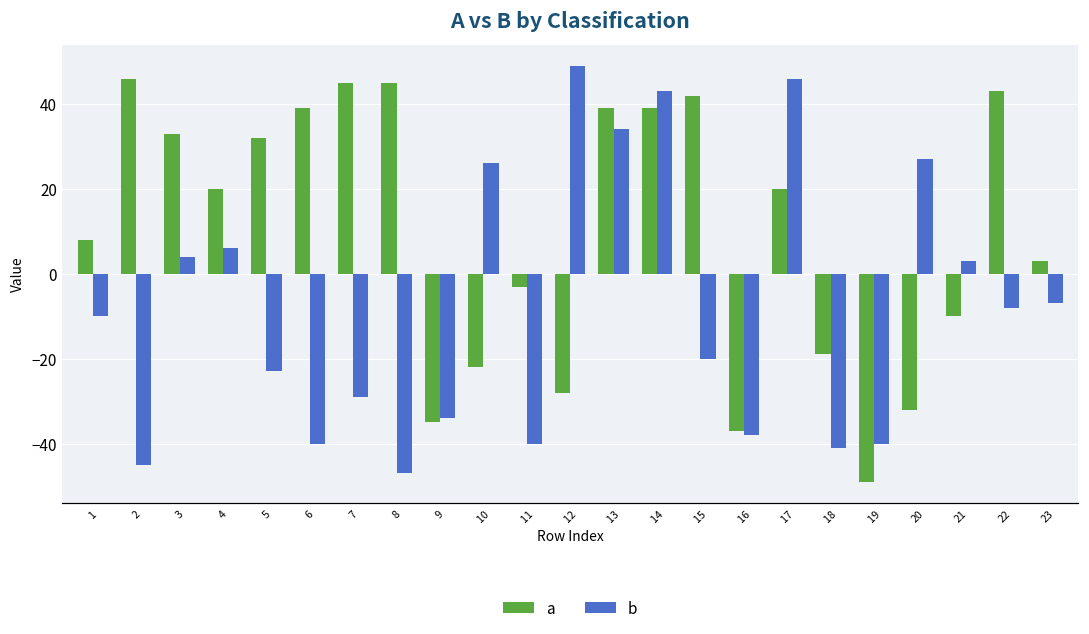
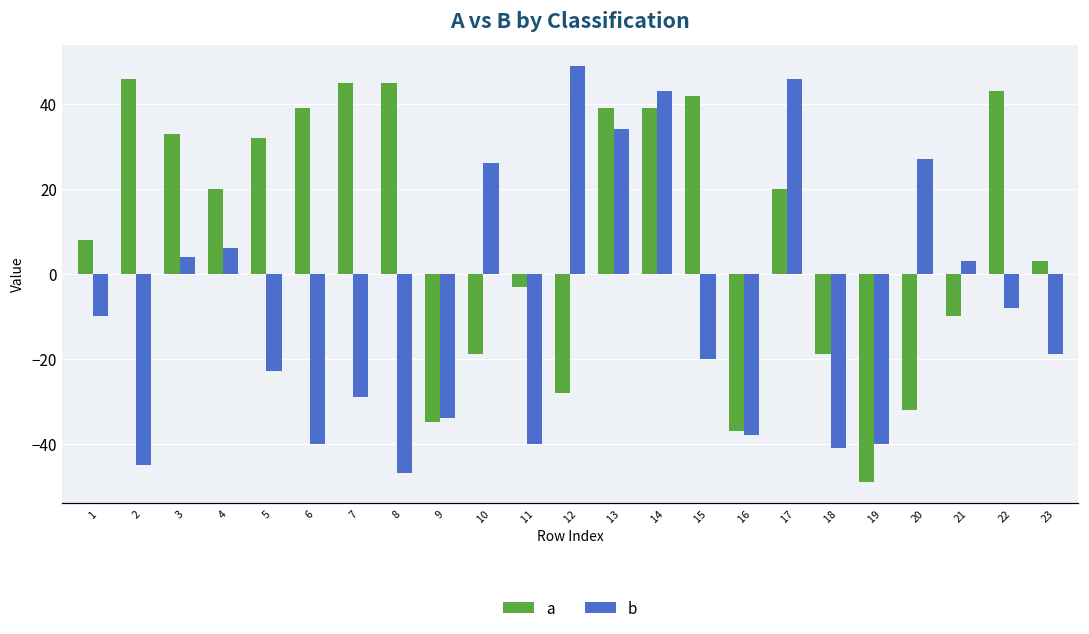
a, 10: -22 -> -19
b, 23: -7 -> -19
